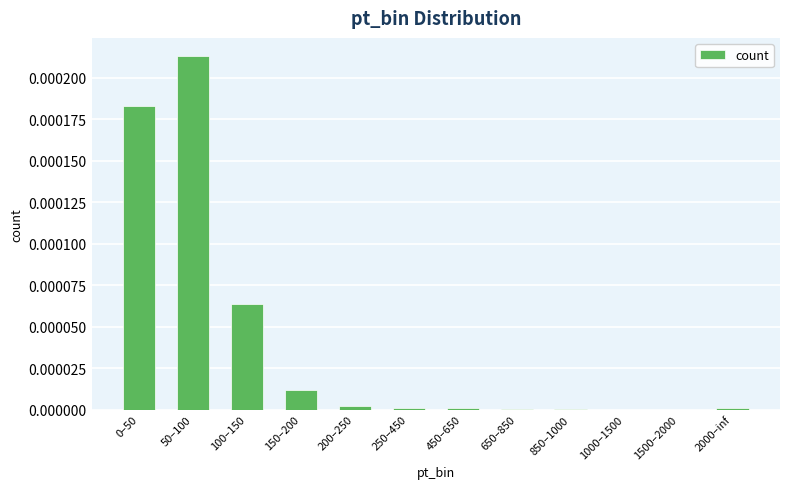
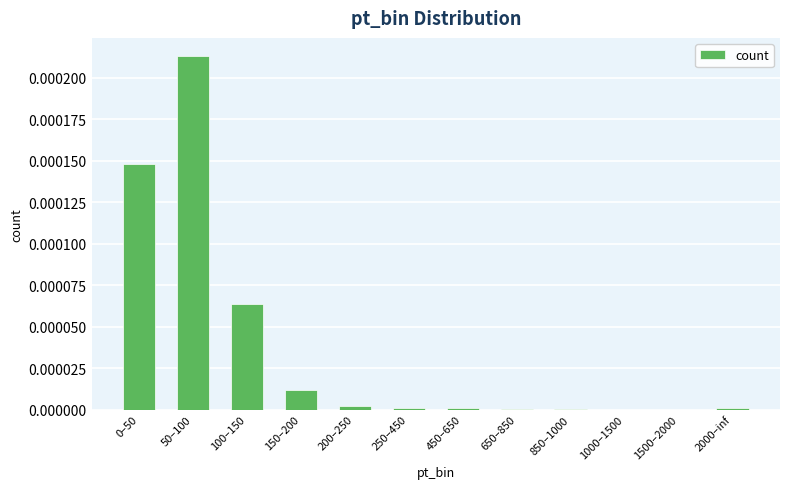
0–50: 0.000183 -> 0.000148
